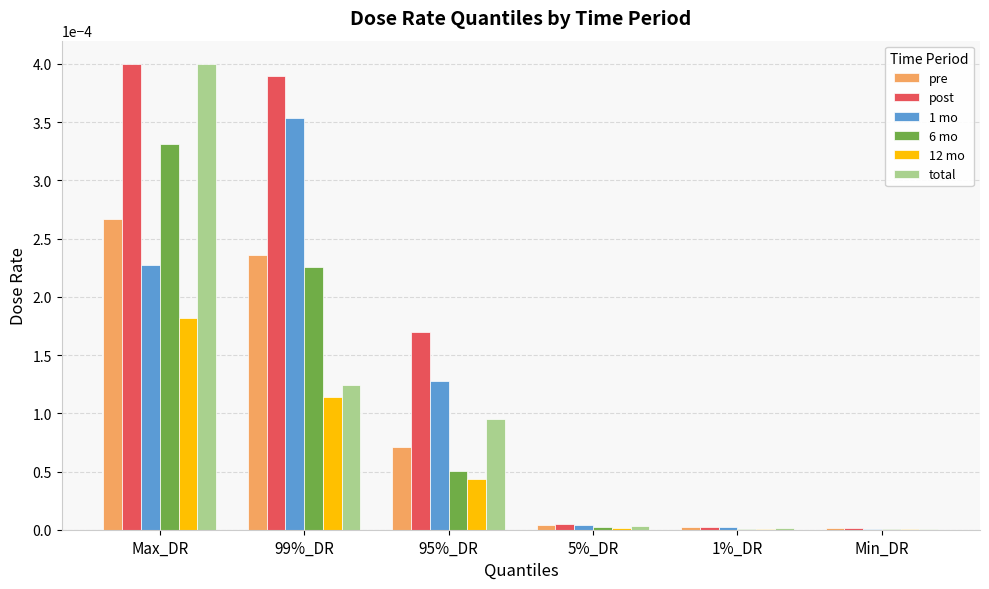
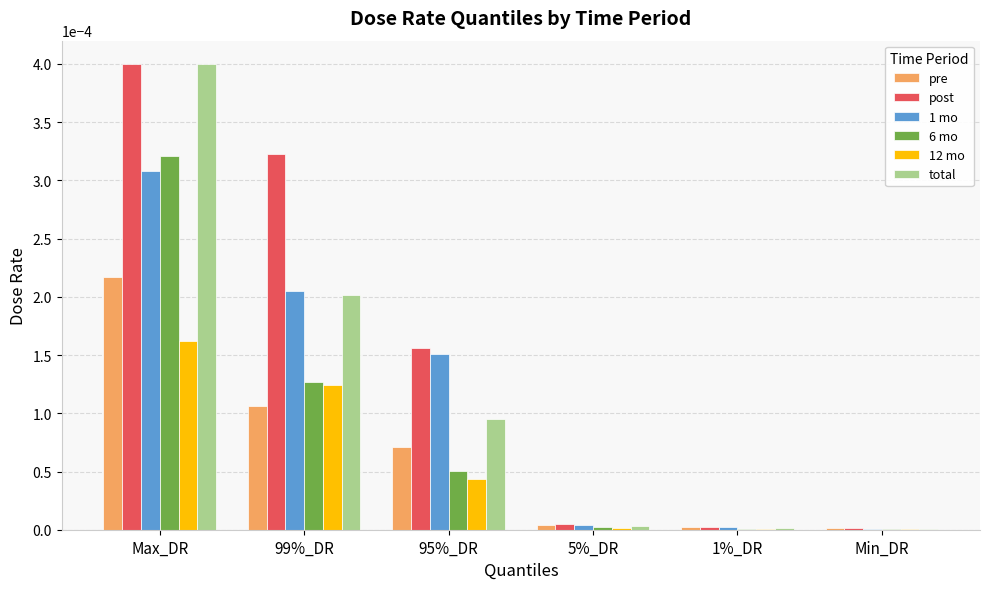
pre, Max_DR: 0.000267 -> 0.000217
1 mo, Max_DR: 0.000227 -> 0.000308
6 mo, Max_DR: 0.000331 -> 0.000321
12 mo, Max_DR: 0.000182 -> 0.000162
pre, 99%_DR: 0.000236 -> 0.000106
post, 99%_DR: 0.000390 -> 0.000323
1 mo, 99%_DR: 0.000354 -> 0.000205
6 mo, 99%_DR: 0.000226 -> 0.000127
12 mo, 99%_DR: 0.000114 -> 0.000124
total, 99%_DR: 0.000124 -> 0.000202
post, 95%_DR: 0.000170 -> 0.000156
1 mo, 95%_DR: 0.000128 -> 0.000151
